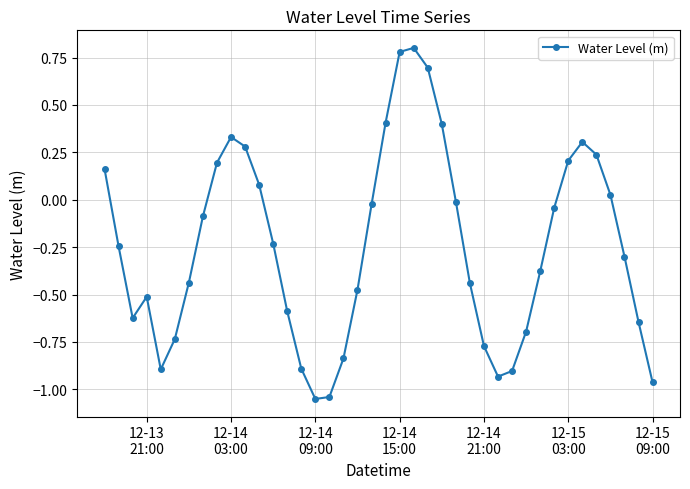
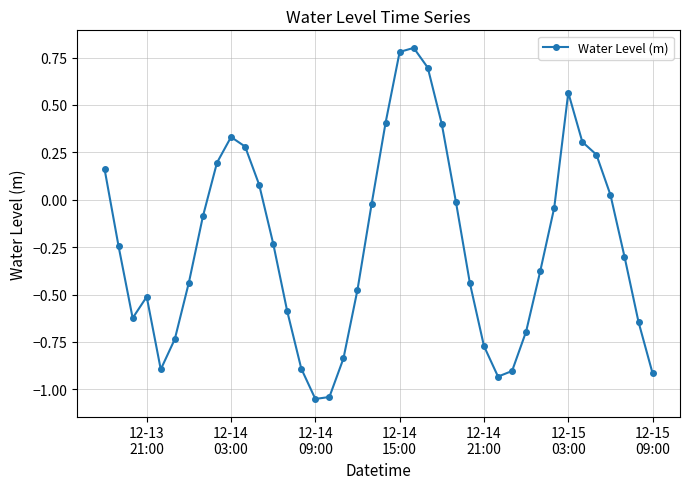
12-15 03:00: 0.21 -> 0.56
12-15 09:00: -0.96 -> -0.92
